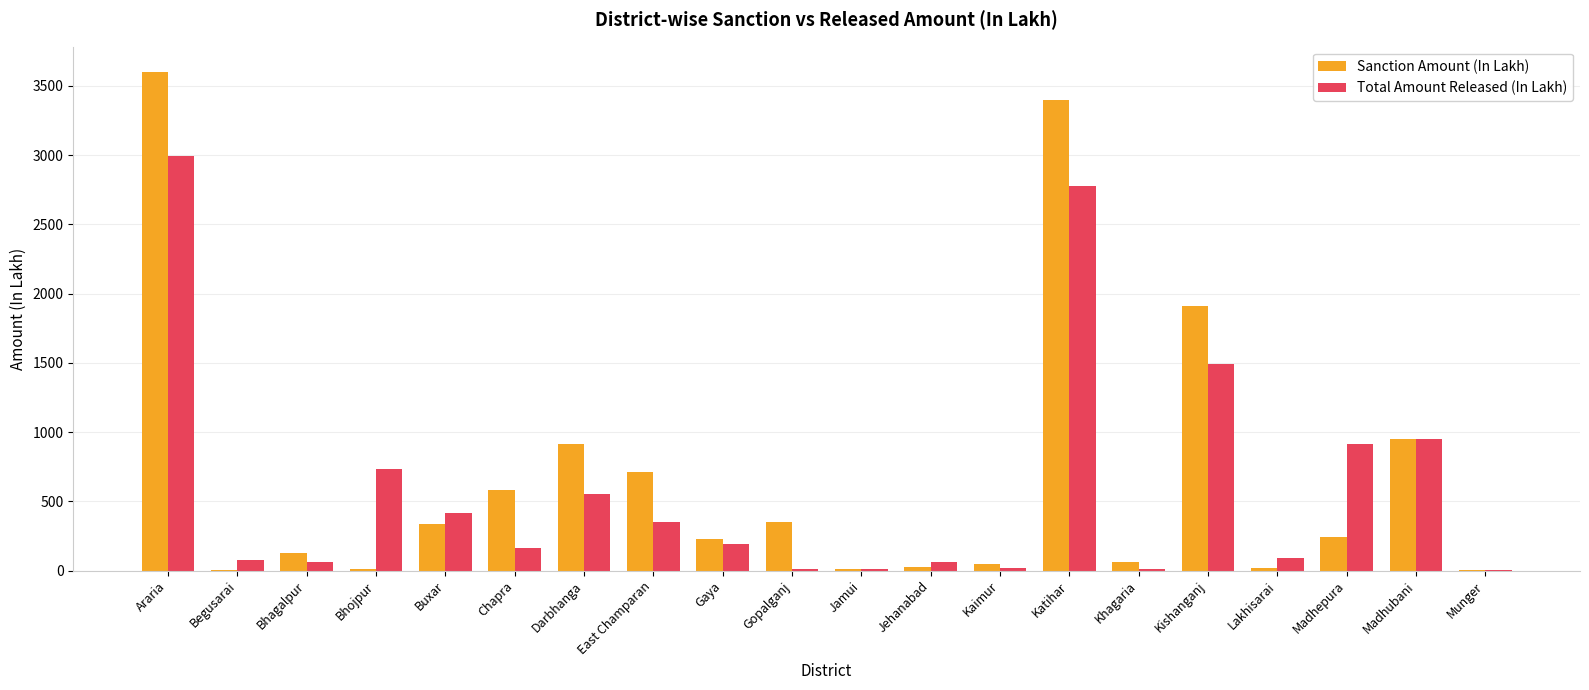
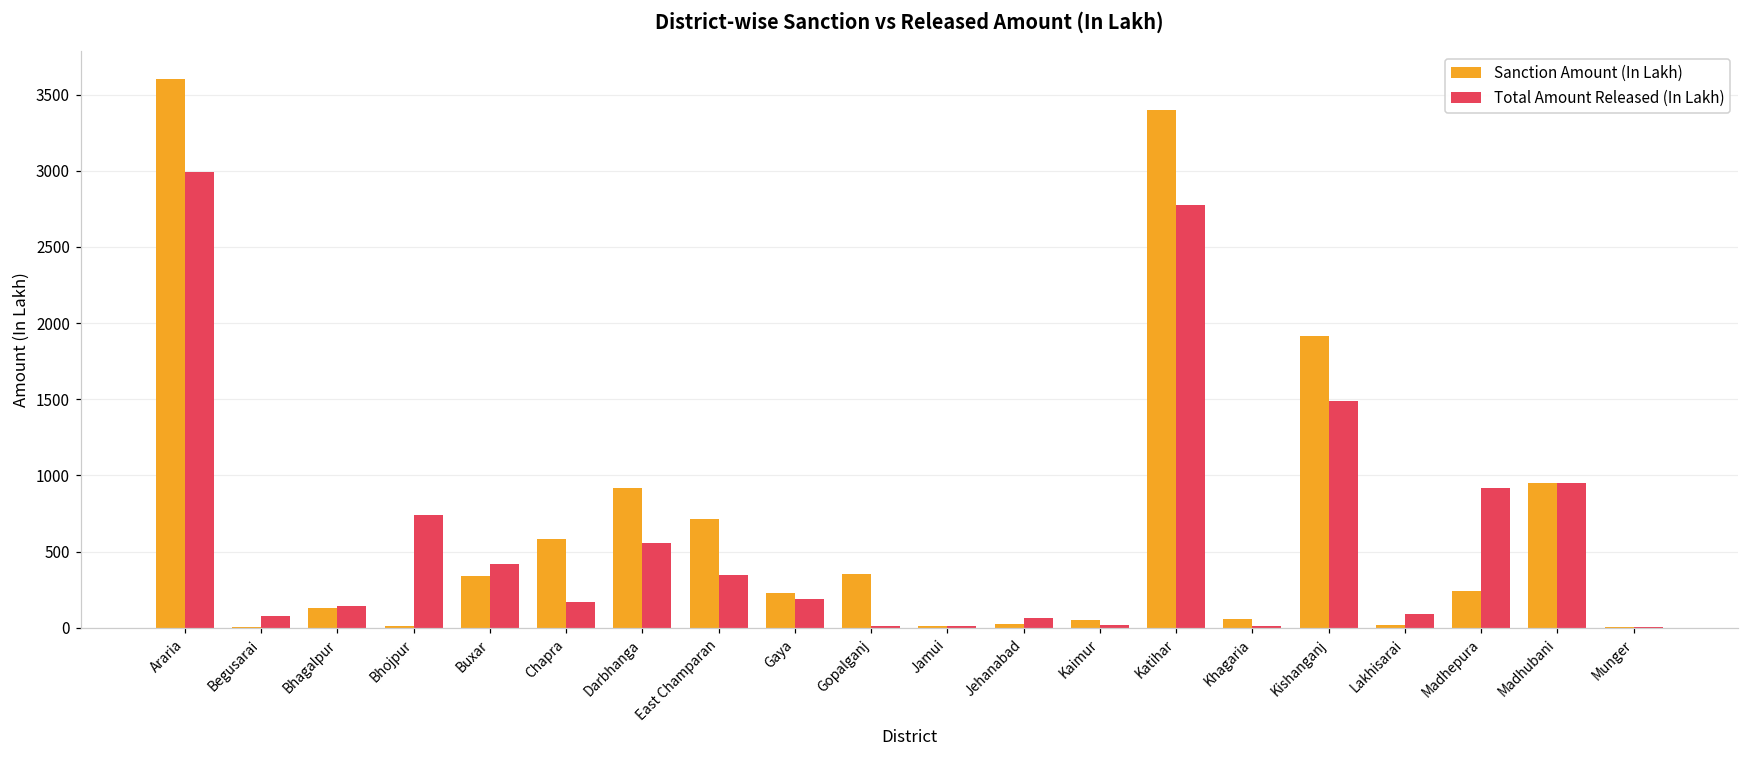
Total Amount Released (In Lakh), Bhagalpur: 60 -> 140
